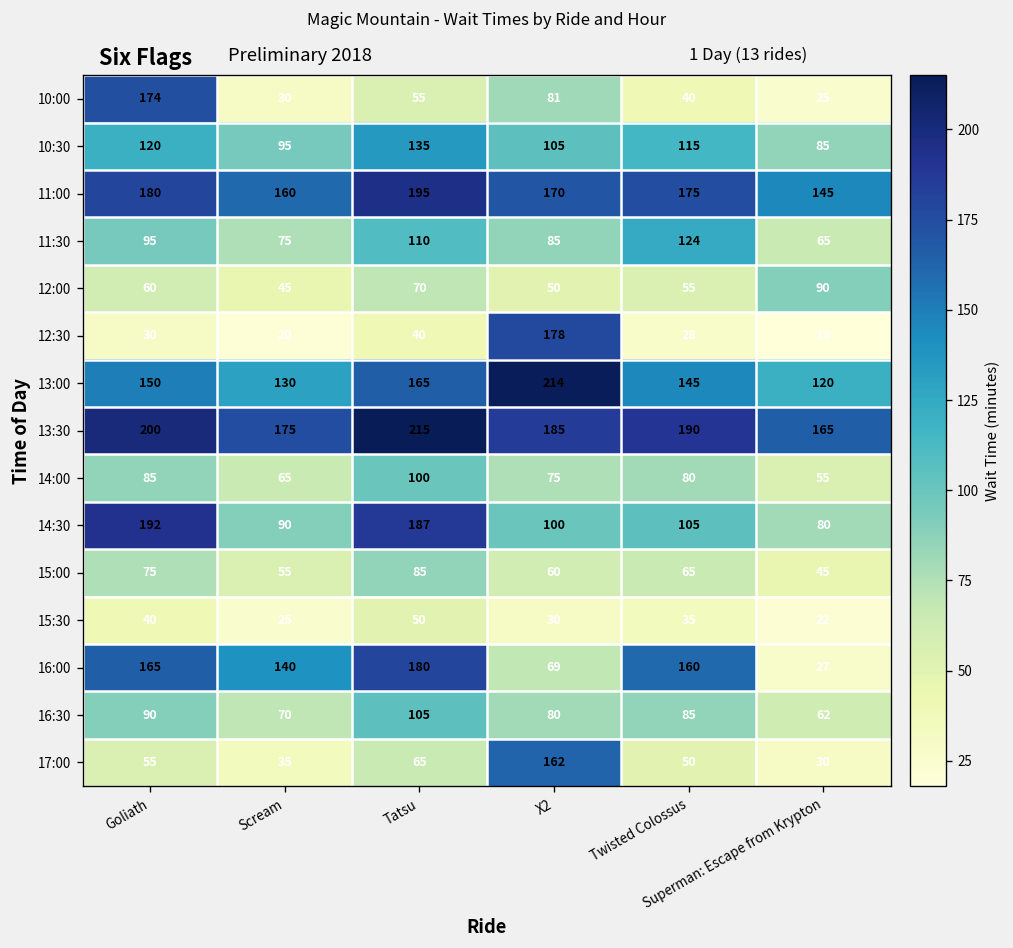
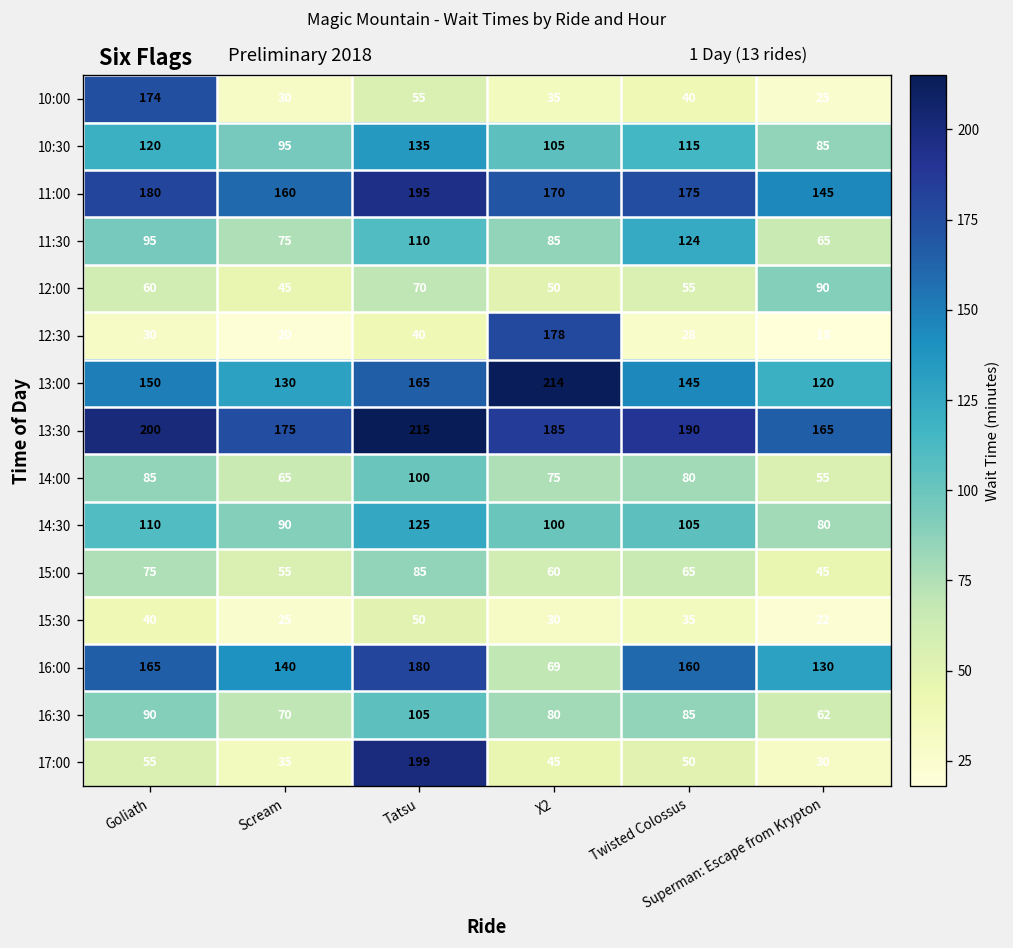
10:00, X2: 81 -> 35
14:30, Goliath: 192 -> 110
14:30, Tatsu: 187 -> 125
16:00, Superman: Escape from Krypton: 27 -> 130
17:00, Tatsu: 65 -> 199
17:00, X2: 162 -> 45
